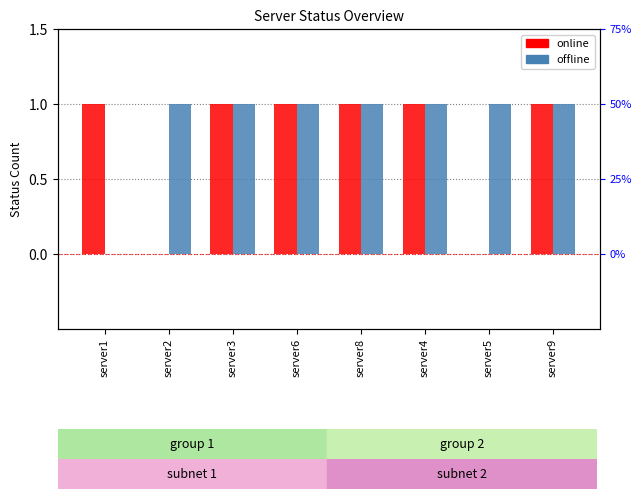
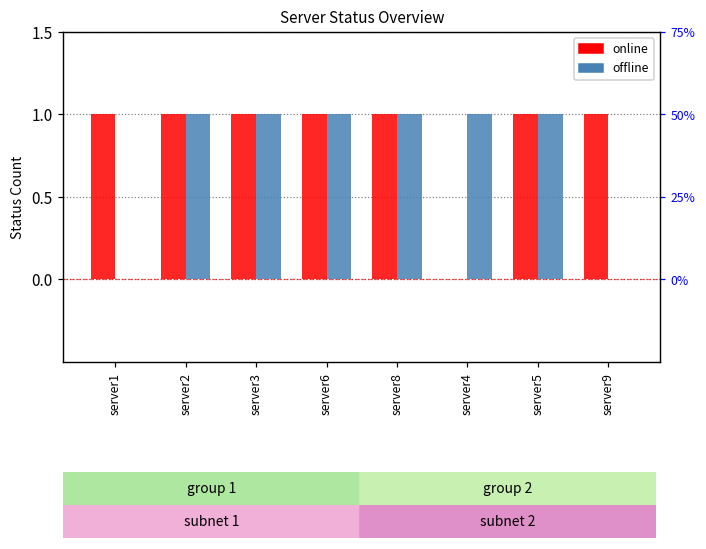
online, server2: 0 -> 1
online, server4: 1 -> 0
online, server5: 0 -> 1
offline, server9: 1 -> 0
